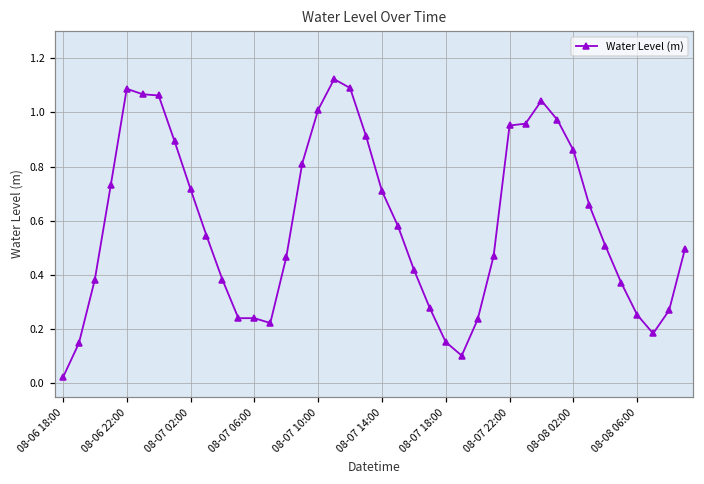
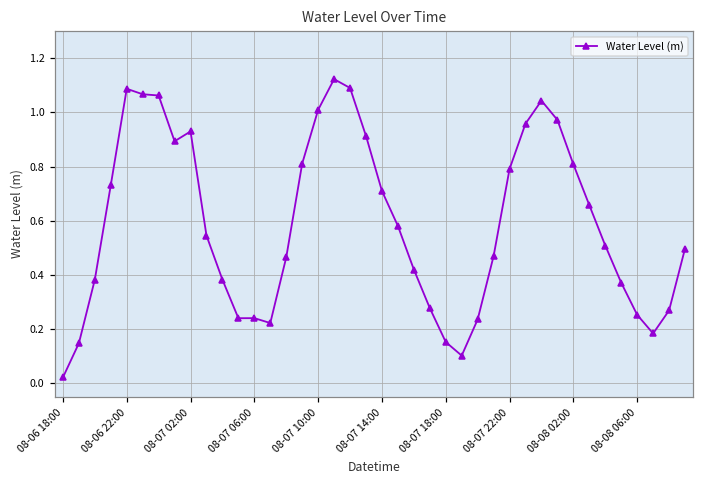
08-07 02:00: 0.72 -> 0.93
08-07 22:00: 0.95 -> 0.79
08-08 02:00: 0.86 -> 0.81
